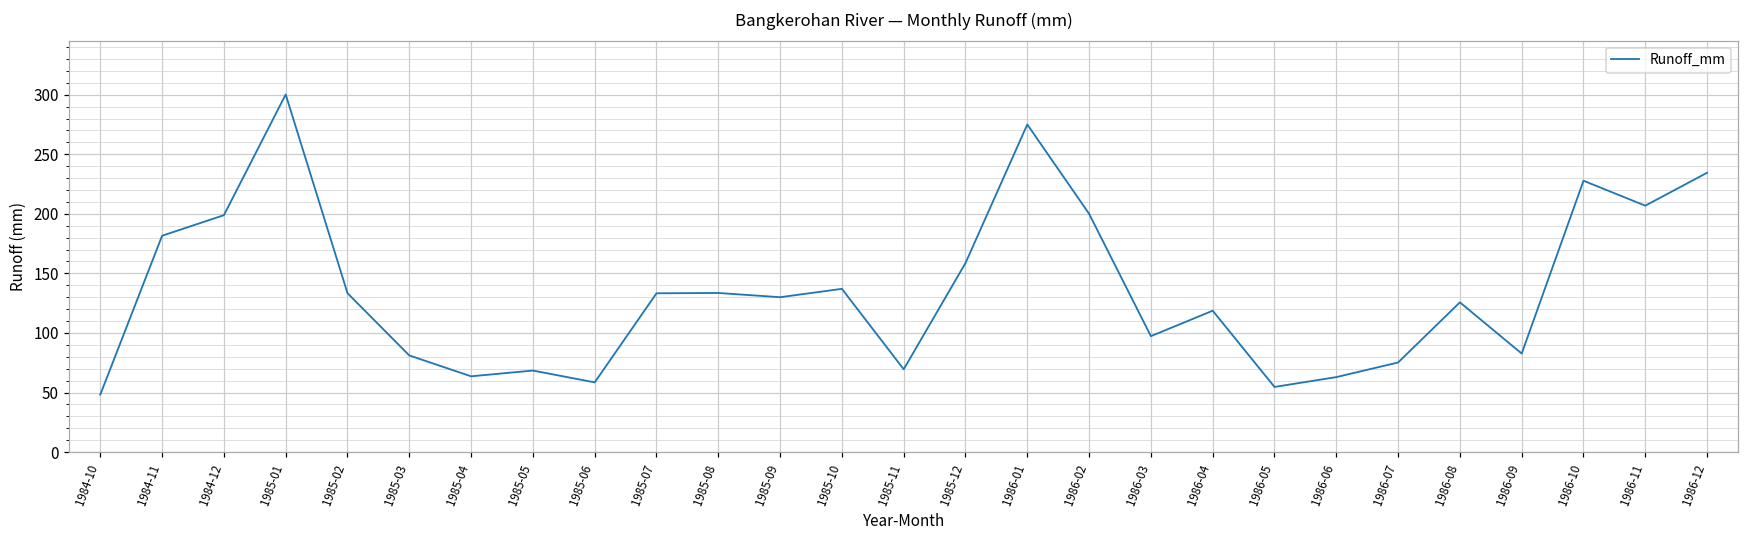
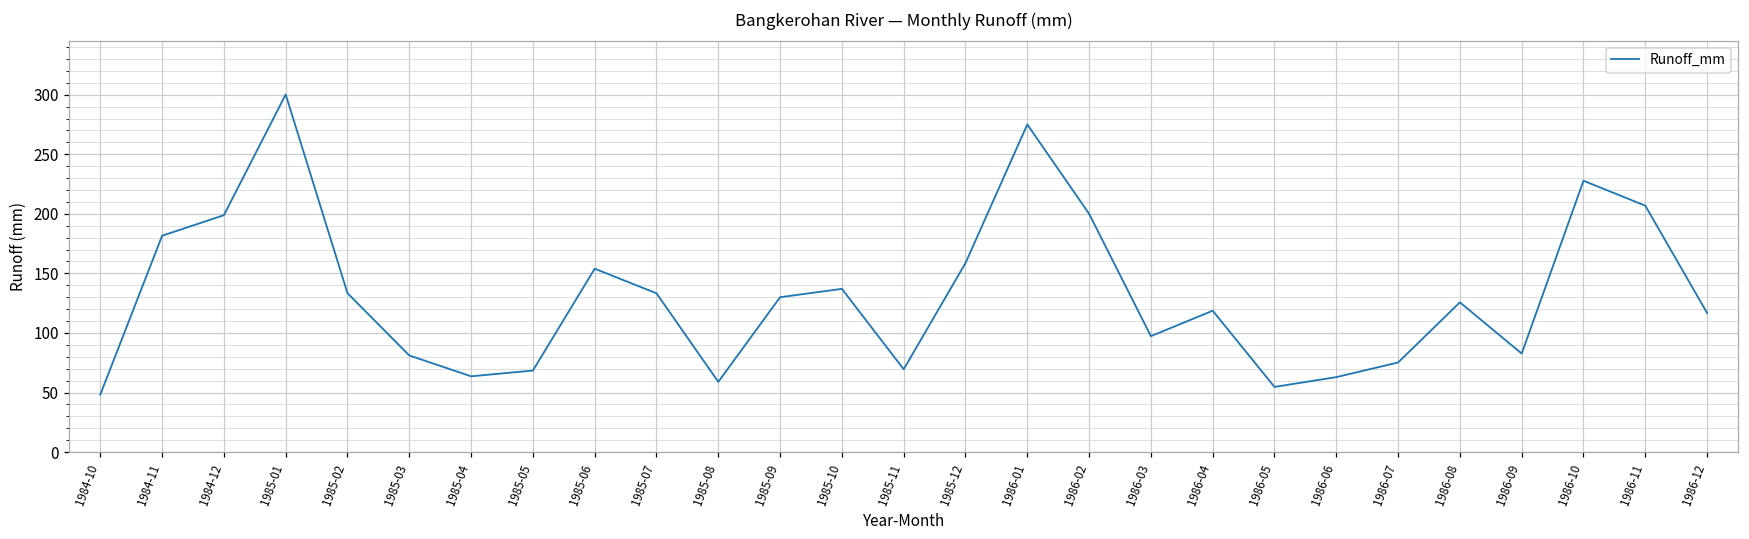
1985-06: 59 -> 154
1985-08: 134 -> 59
1986-12: 235 -> 117
